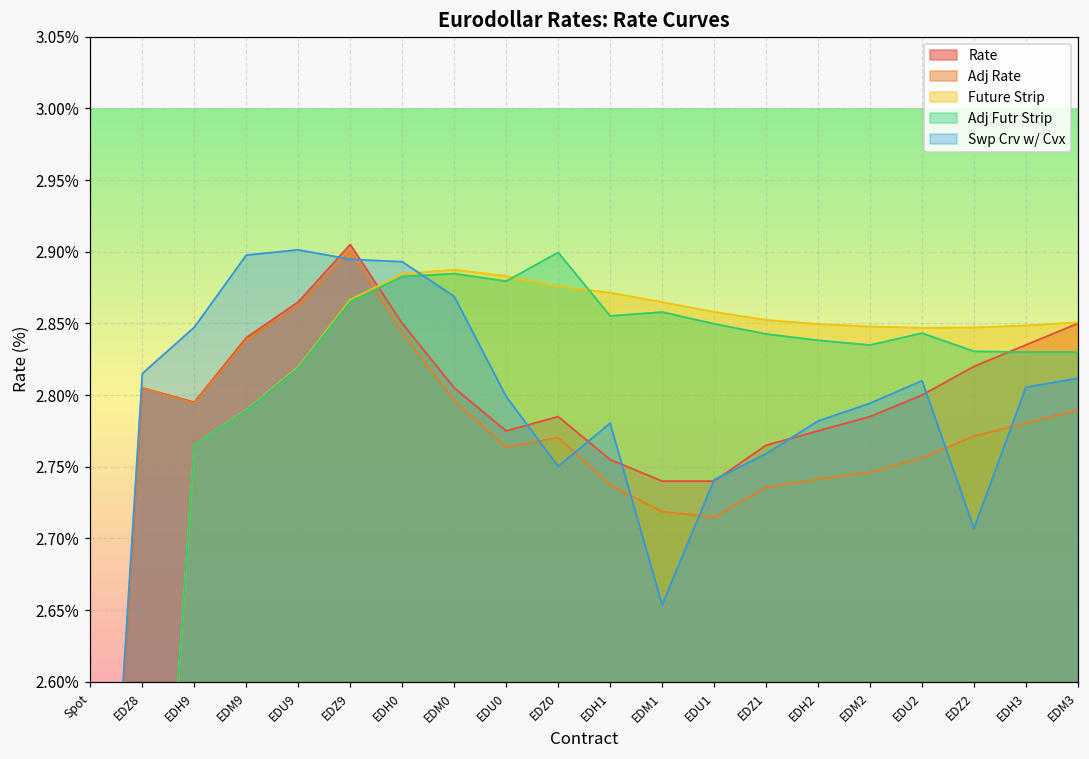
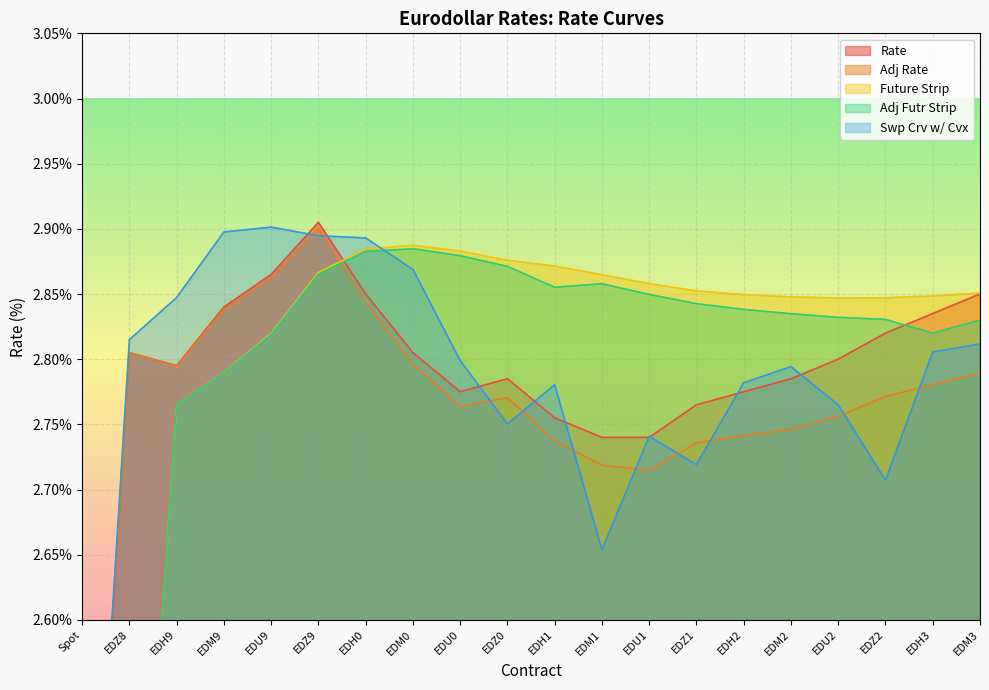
Adj Futr Strip, EDZ0: 2.900% -> 2.871%
Swp Crv w/ Cvx, EDZ1: 2.759% -> 2.719%
Adj Futr Strip, EDU2: 2.843% -> 2.832%
Swp Crv w/ Cvx, EDU2: 2.810% -> 2.765%
Adj Futr Strip, EDH3: 2.83% -> 2.82%
